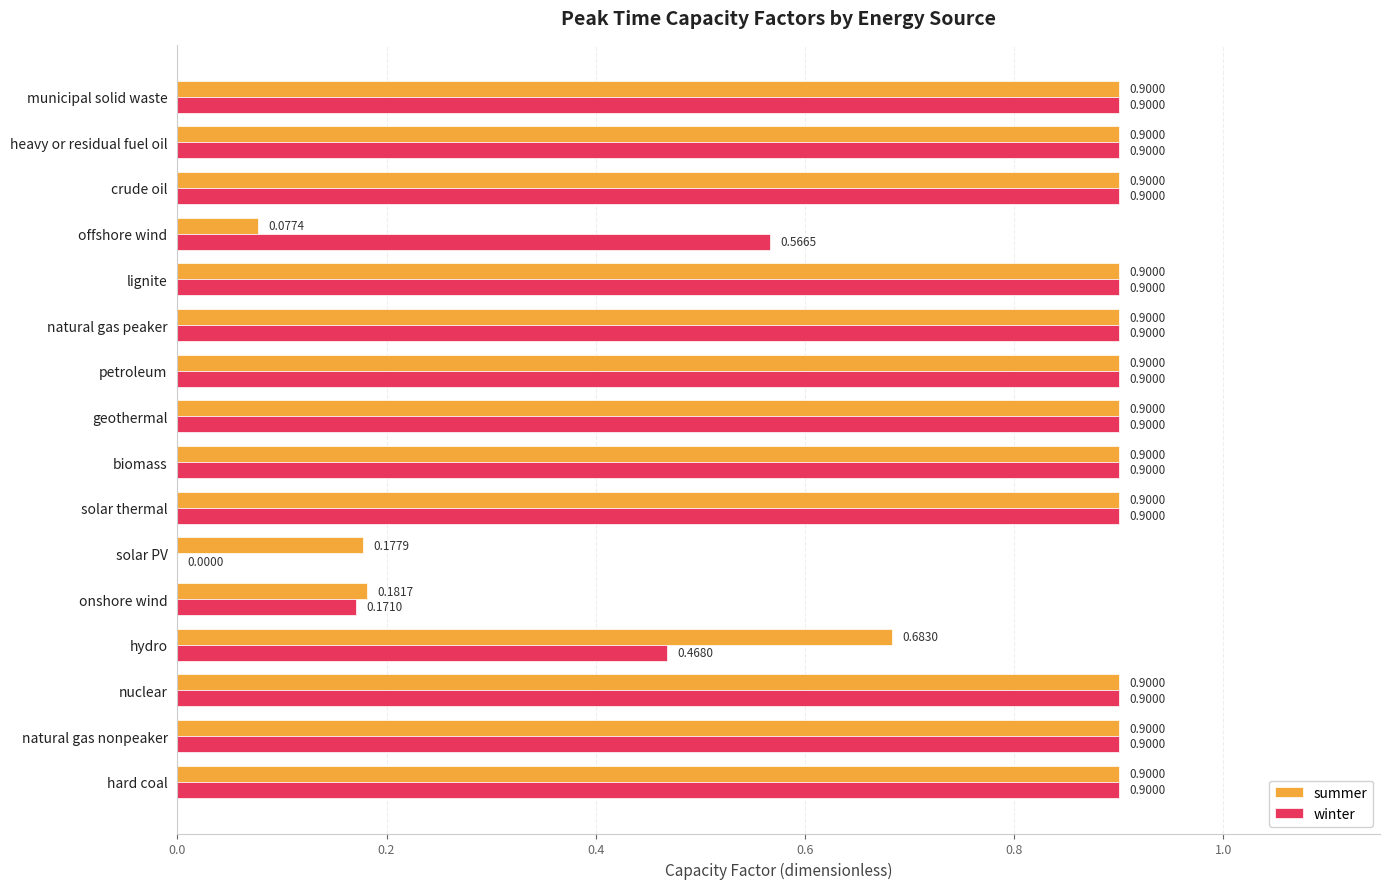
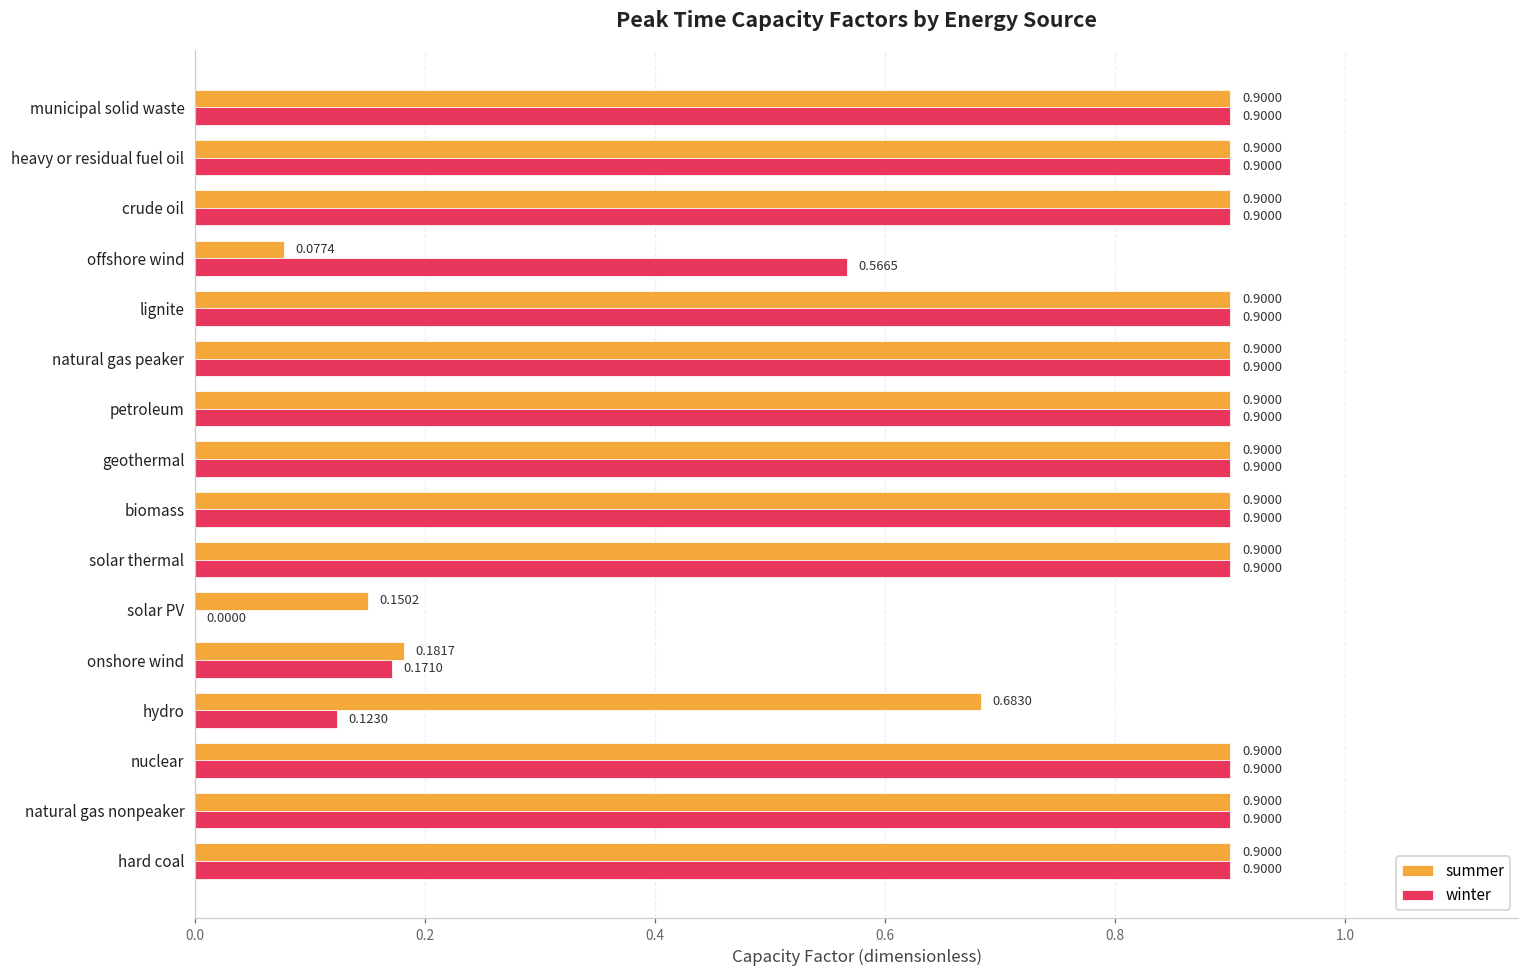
summer, solar PV: 0.1779 -> 0.1502
winter, hydro: 0.4680 -> 0.1230
